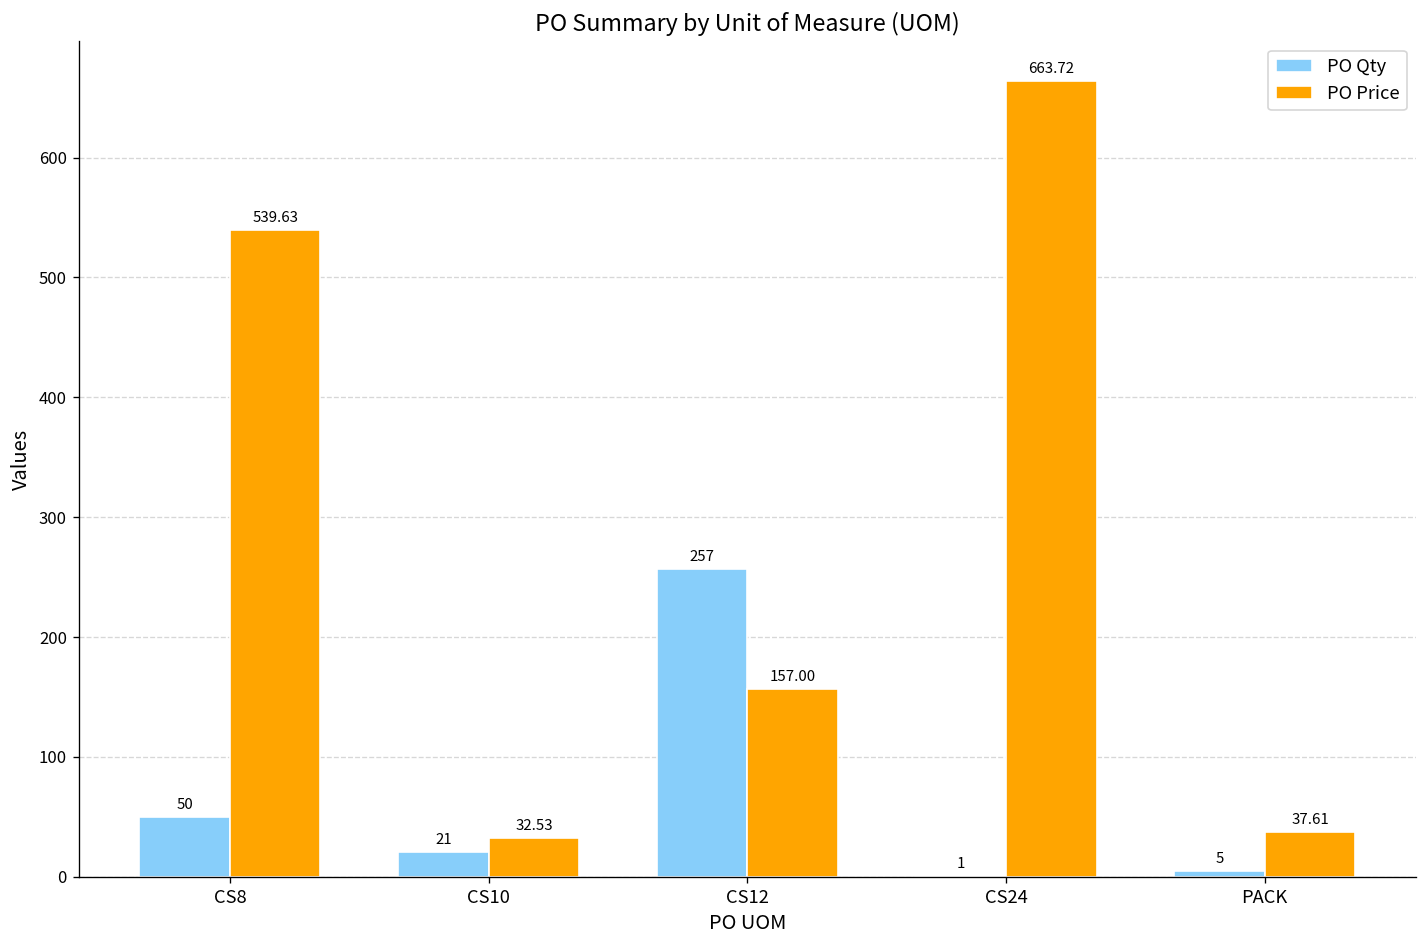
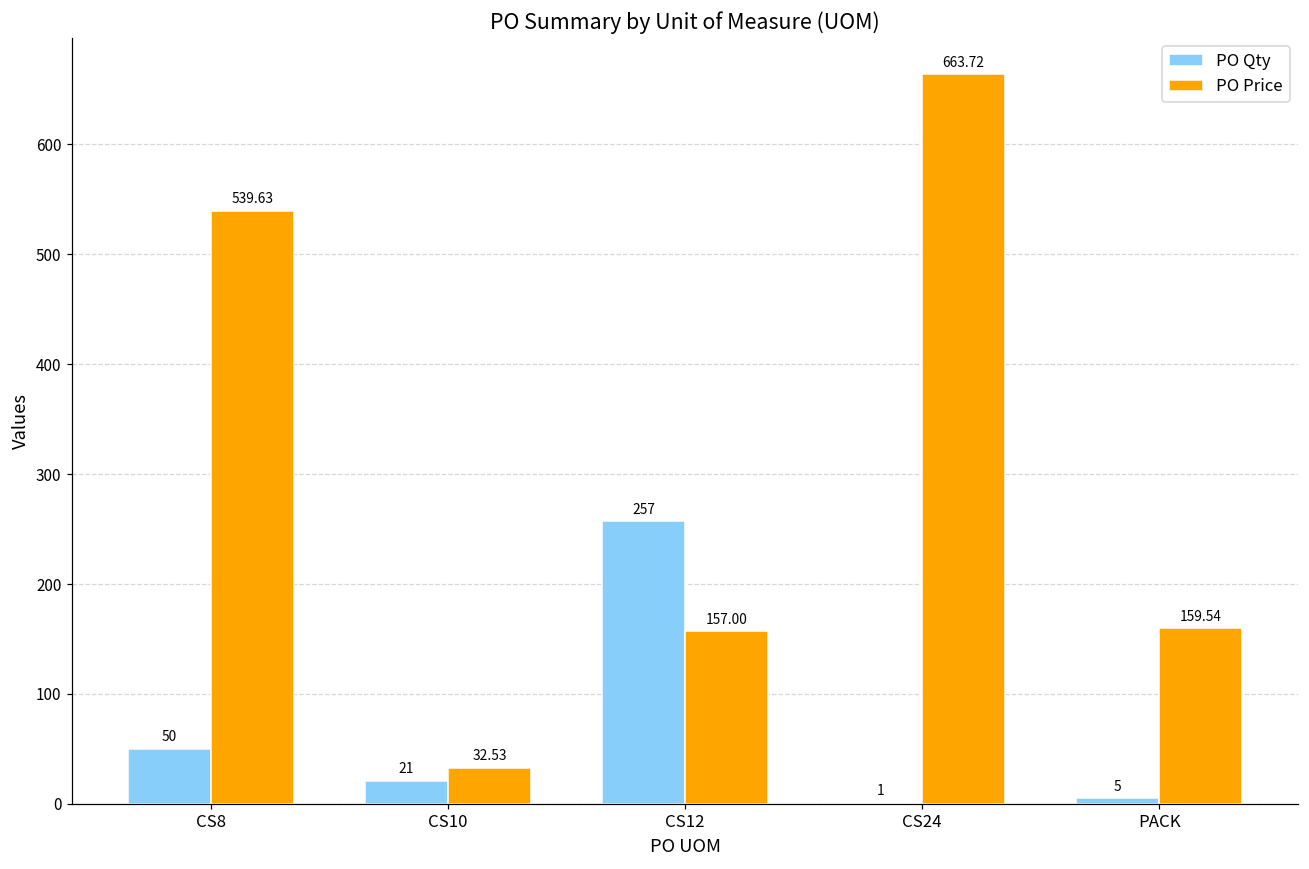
PO Price, PACK: 37.61 -> 159.54
